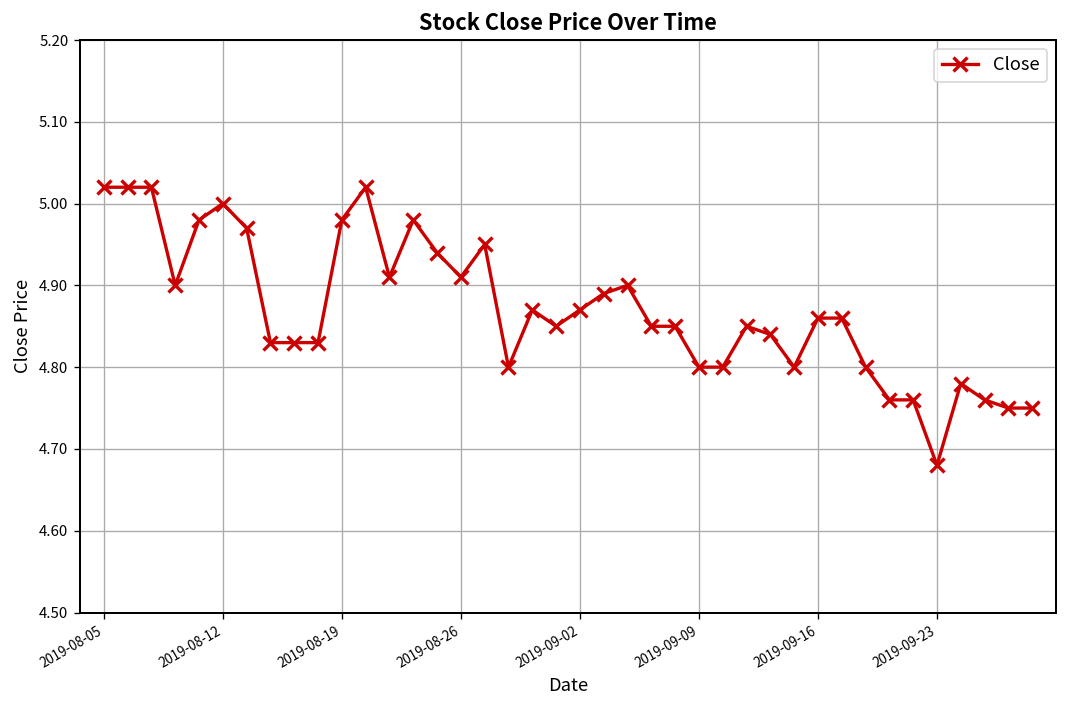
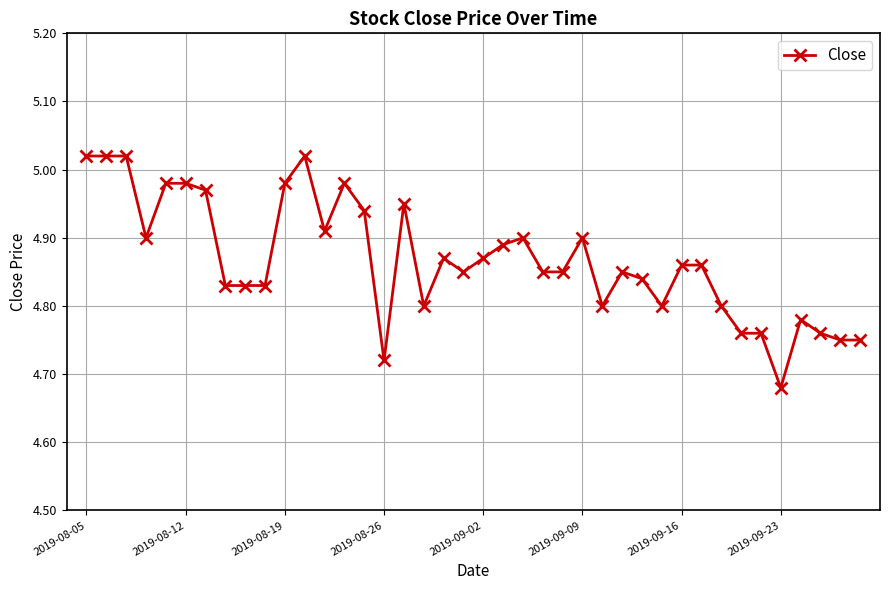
2019-08-12: 5.00 -> 4.98
2019-08-26: 4.91 -> 4.72
2019-09-09: 4.8 -> 4.9
